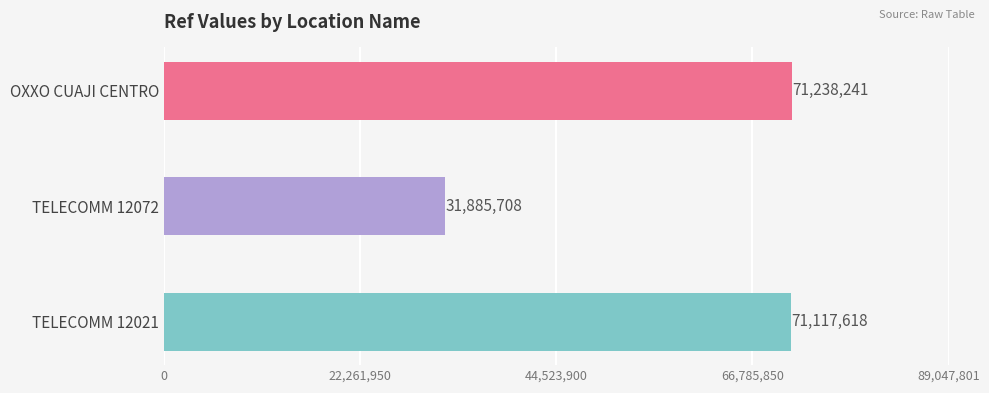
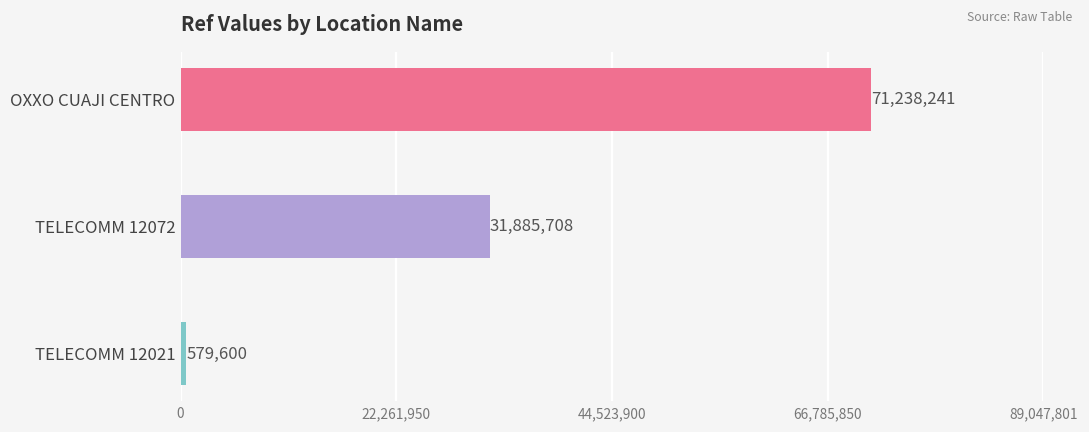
TELECOMM 12021: 71,117,618 -> 579,600
